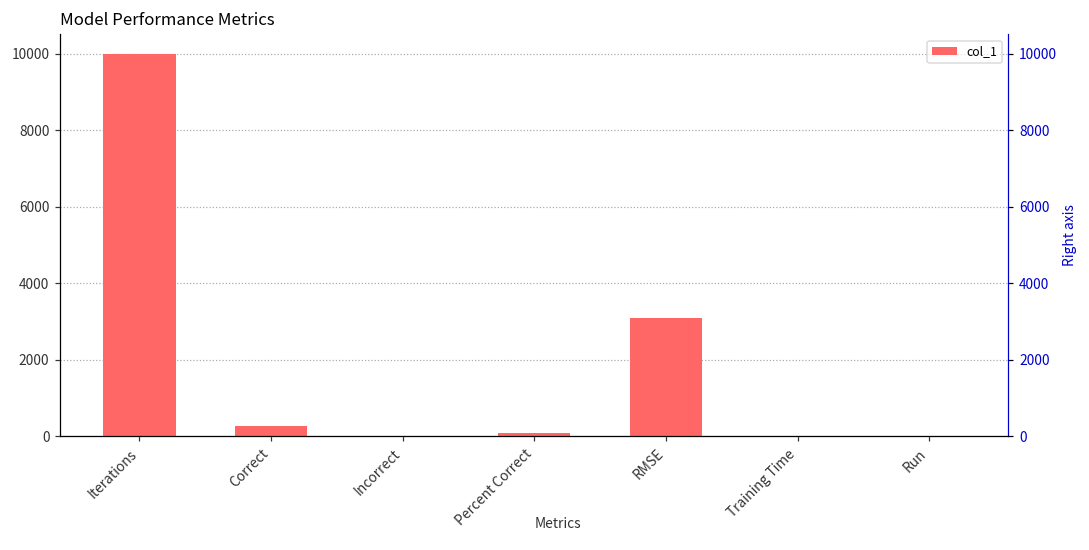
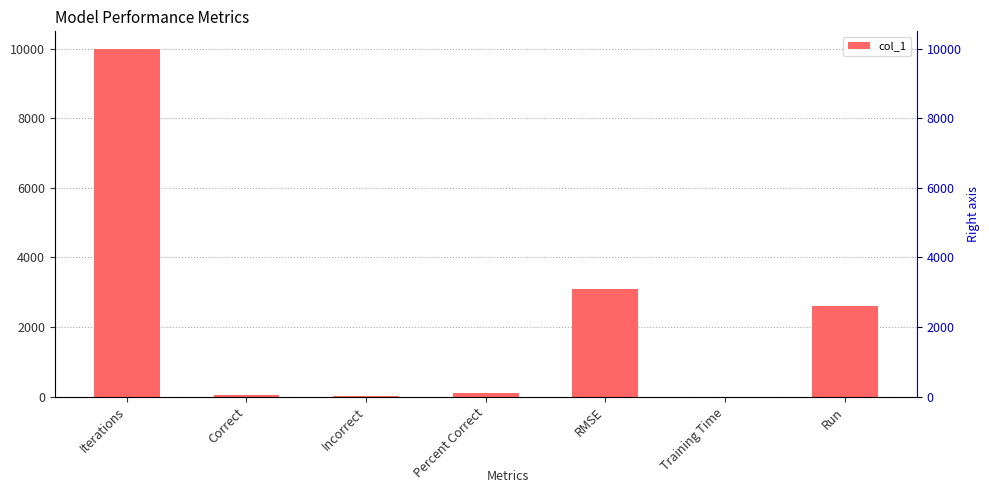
Correct: 300 -> 0
Run: 0 -> 2600
